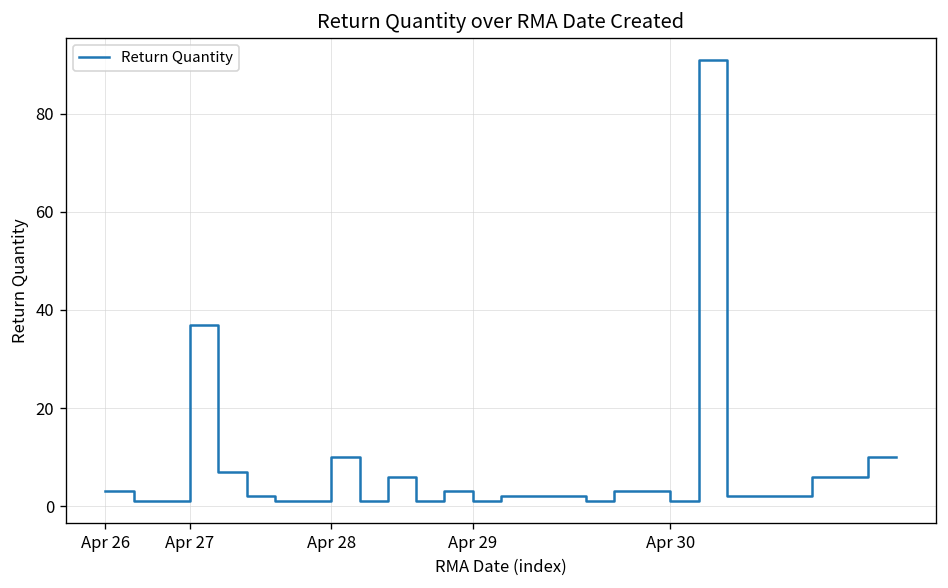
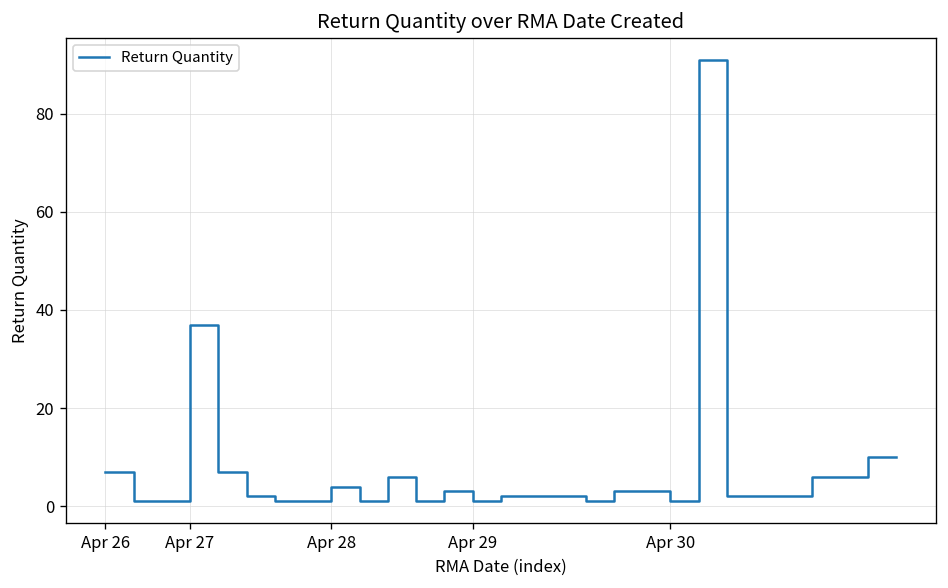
Apr 26: 3 -> 7
Apr 28: 10 -> 4
